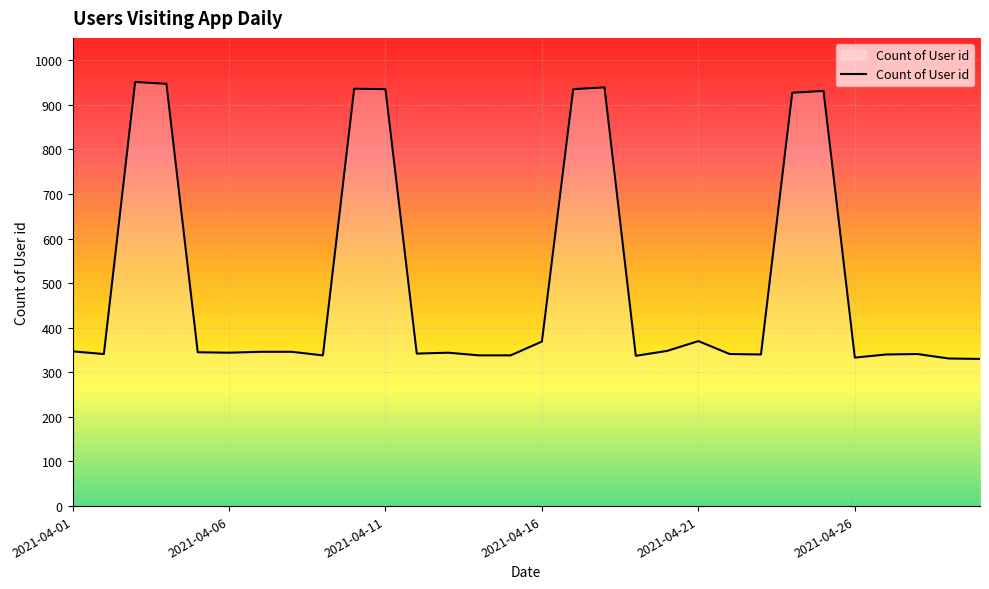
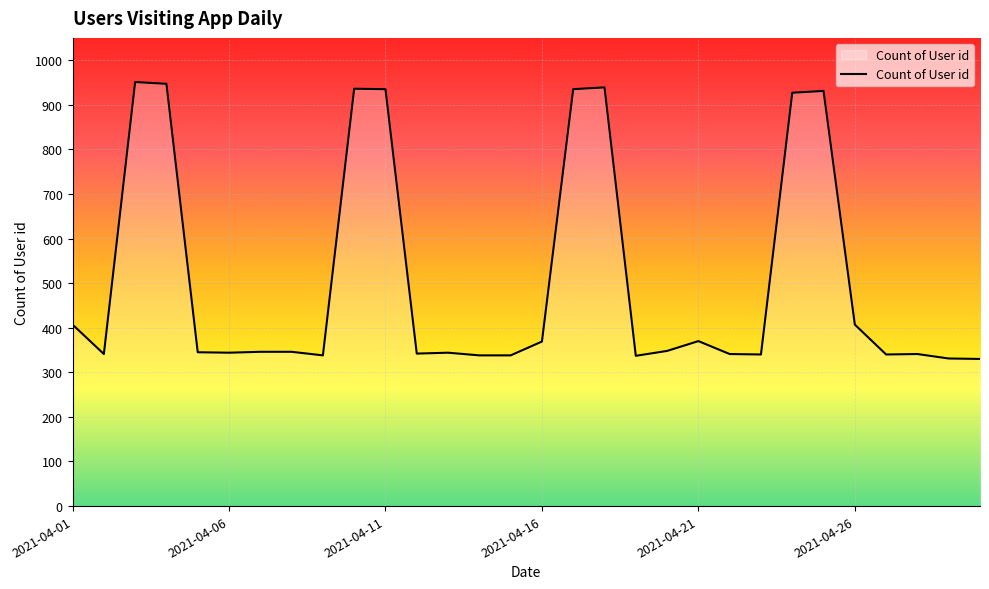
2021-04-01: 350 -> 410
2021-04-26: 330 -> 410
